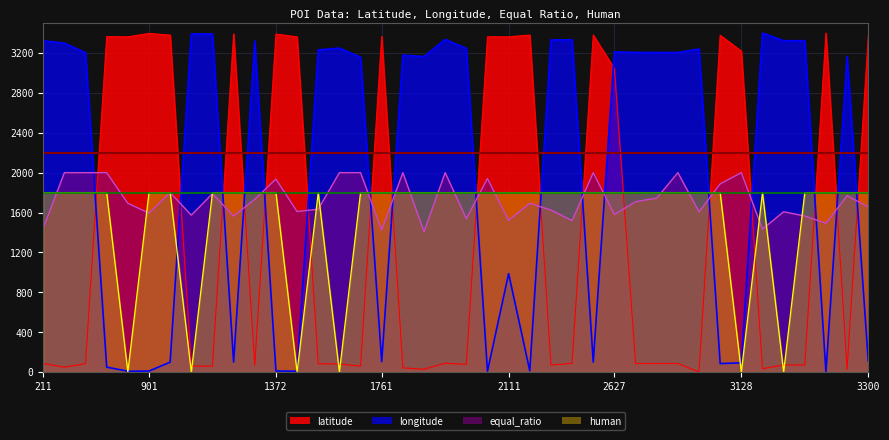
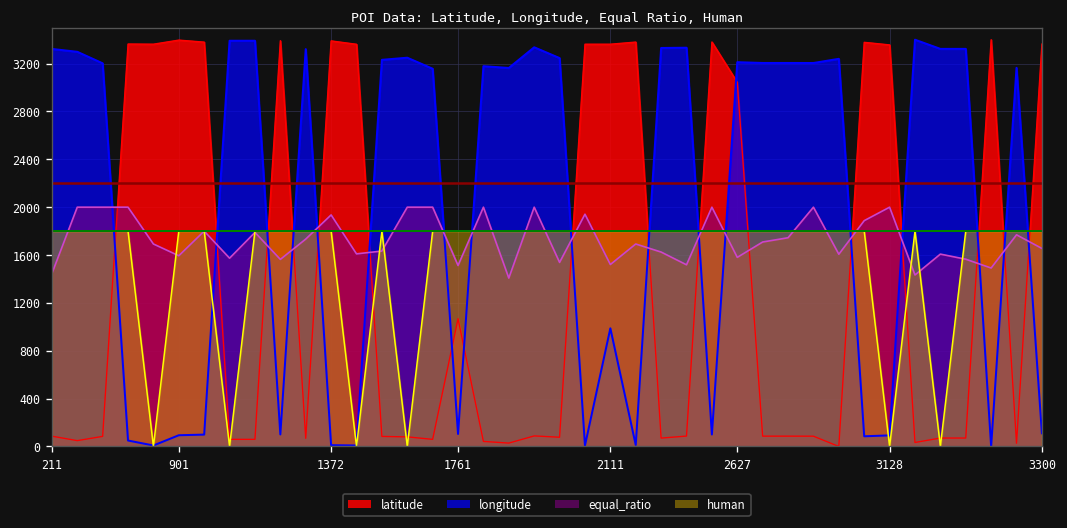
longitude, 901: 0 -> 100
latitude, 1761: 3400 -> 1100
equal_ratio, 1761: 1400 -> 1500
latitude, 3128: 3200 -> 3400
